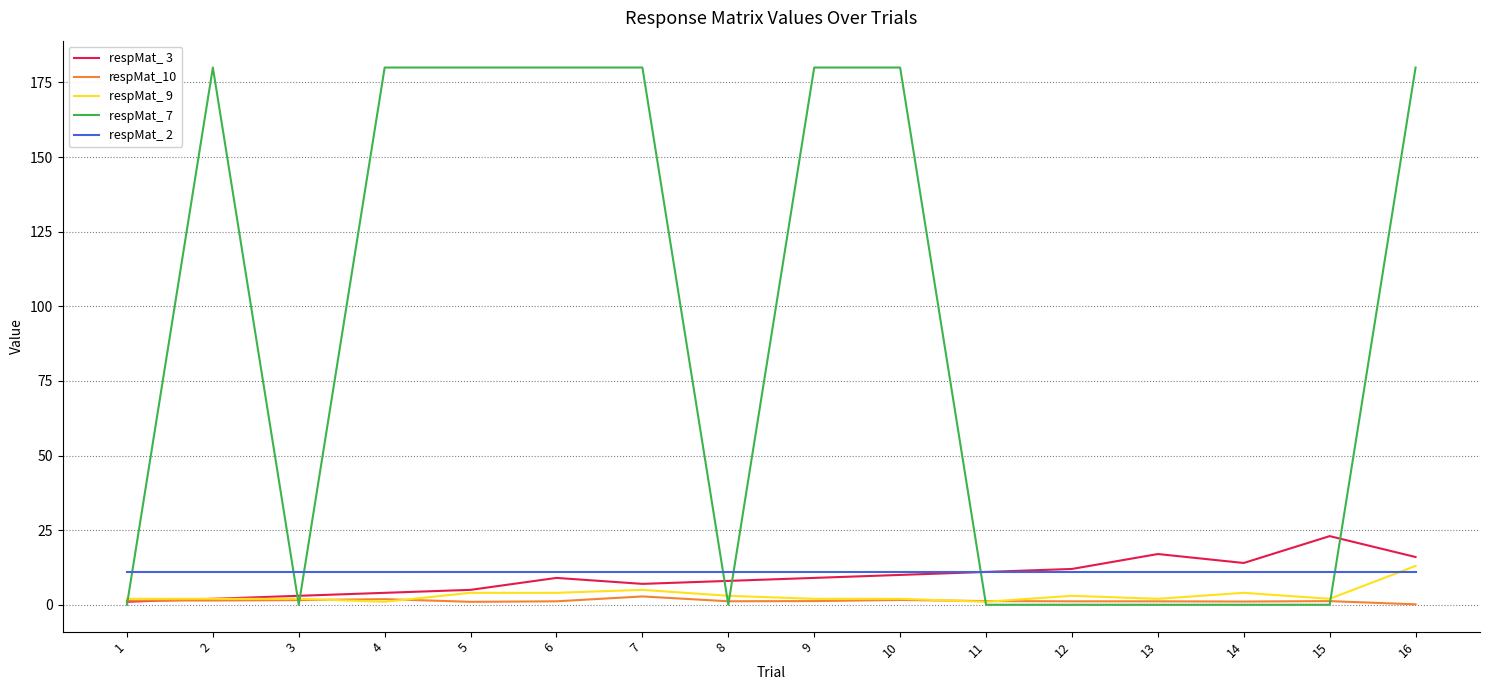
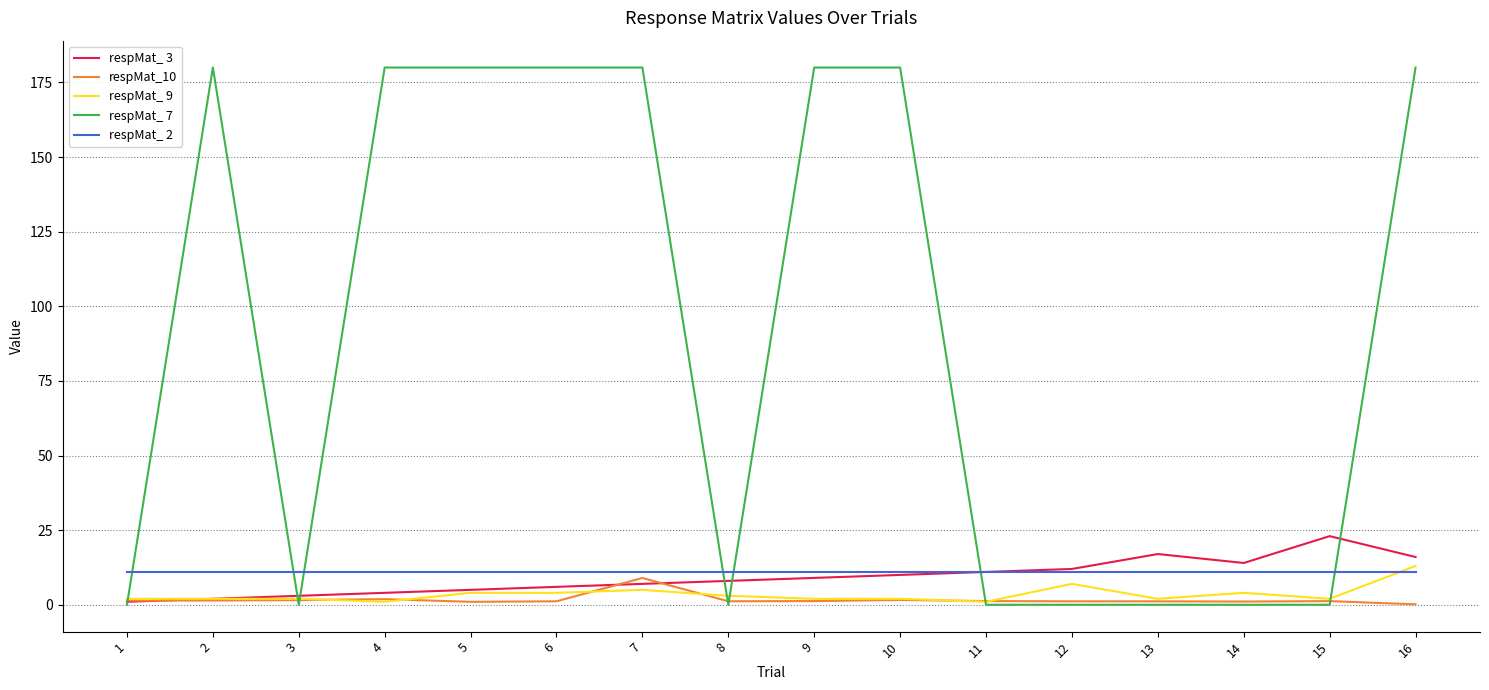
respMat_ 3, 6: 9 -> 6
respMat_10, 7: 3 -> 9
respMat_ 9, 12: 3 -> 7
